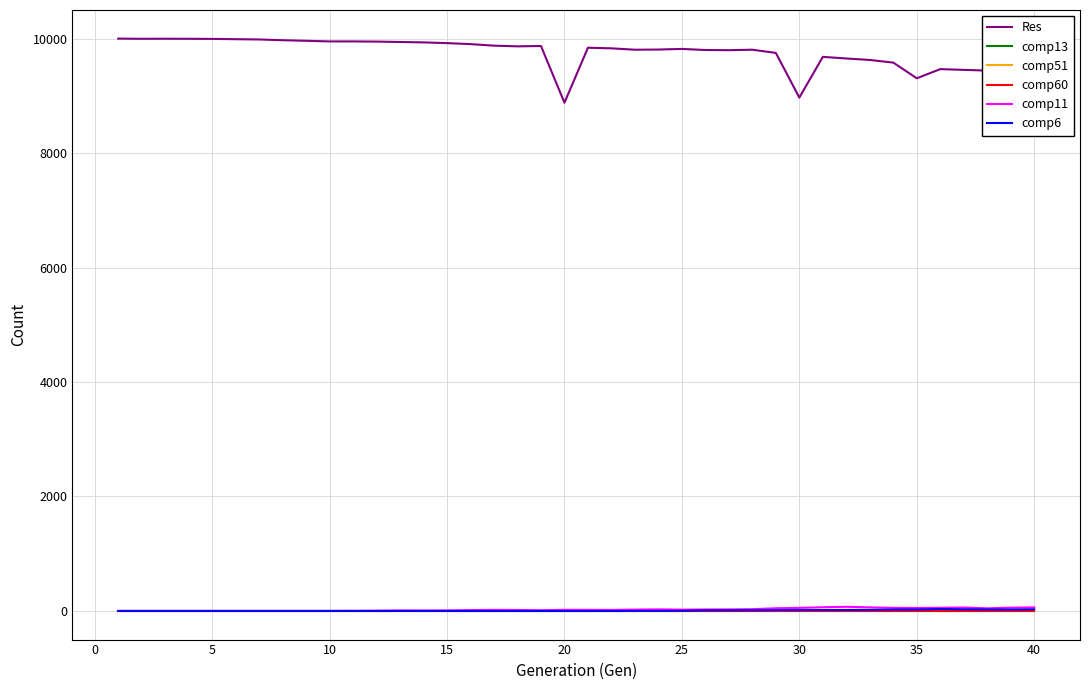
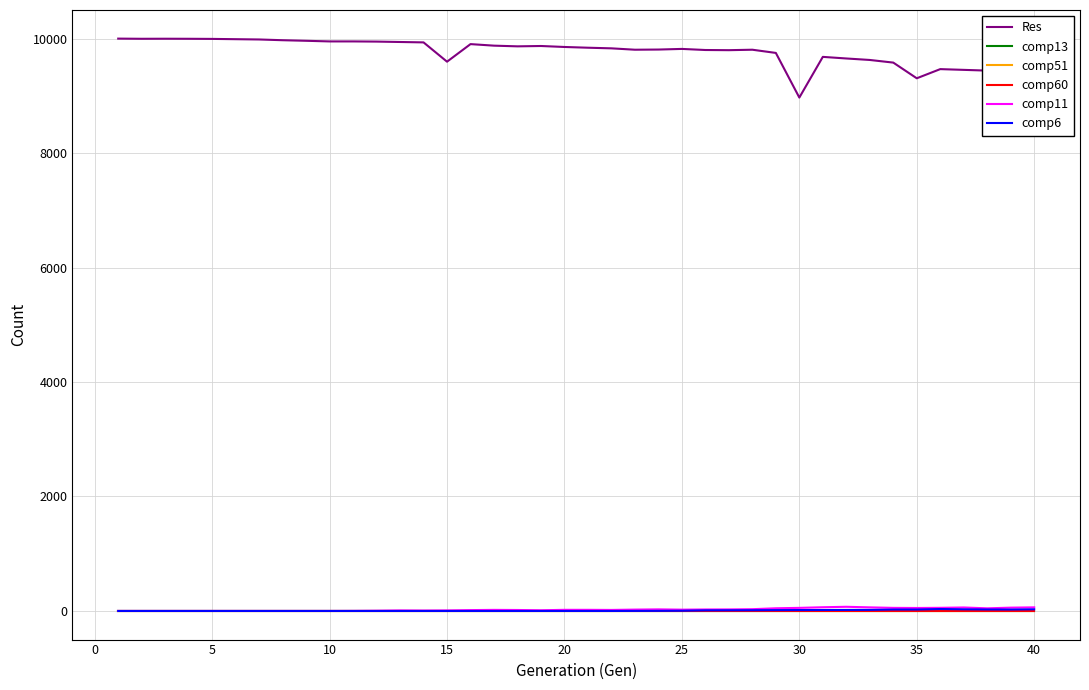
Res, 15: 9900 -> 9600
Res, 20: 8900 -> 9900
